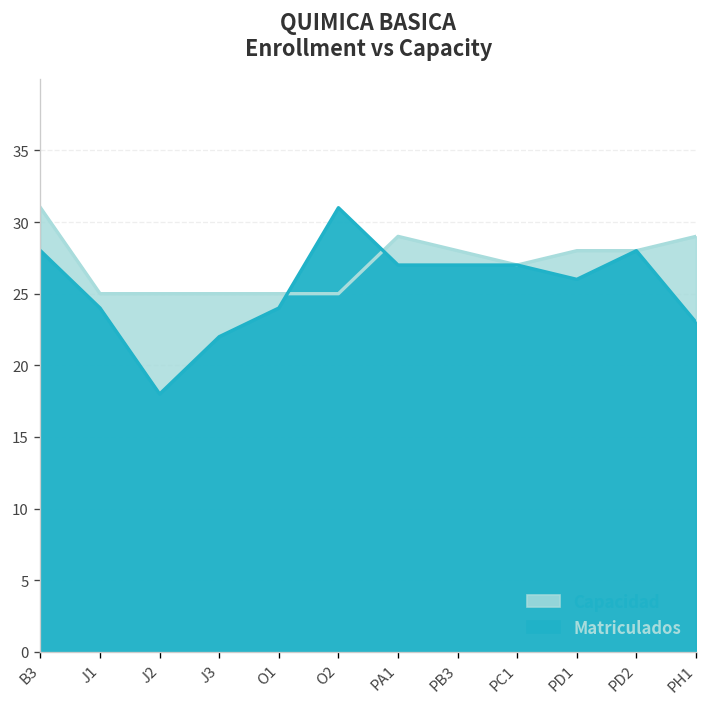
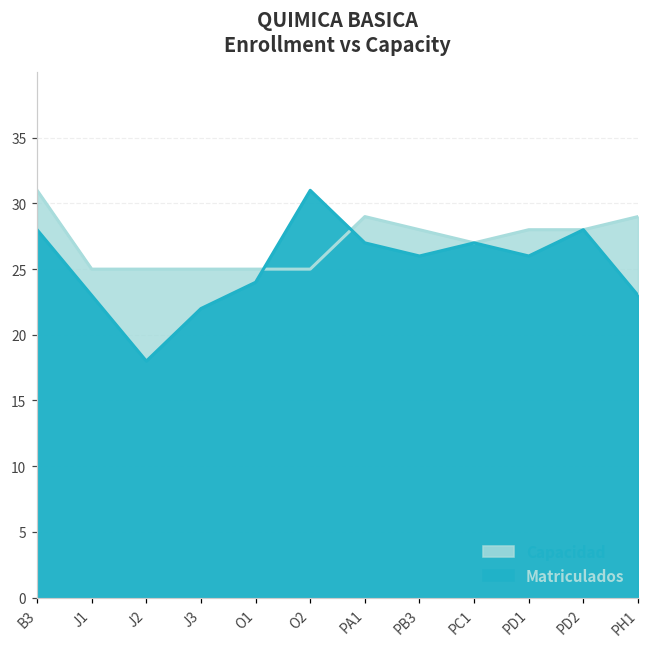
Matriculados, J1: 24 -> 23
Matriculados, PB3: 27 -> 26
